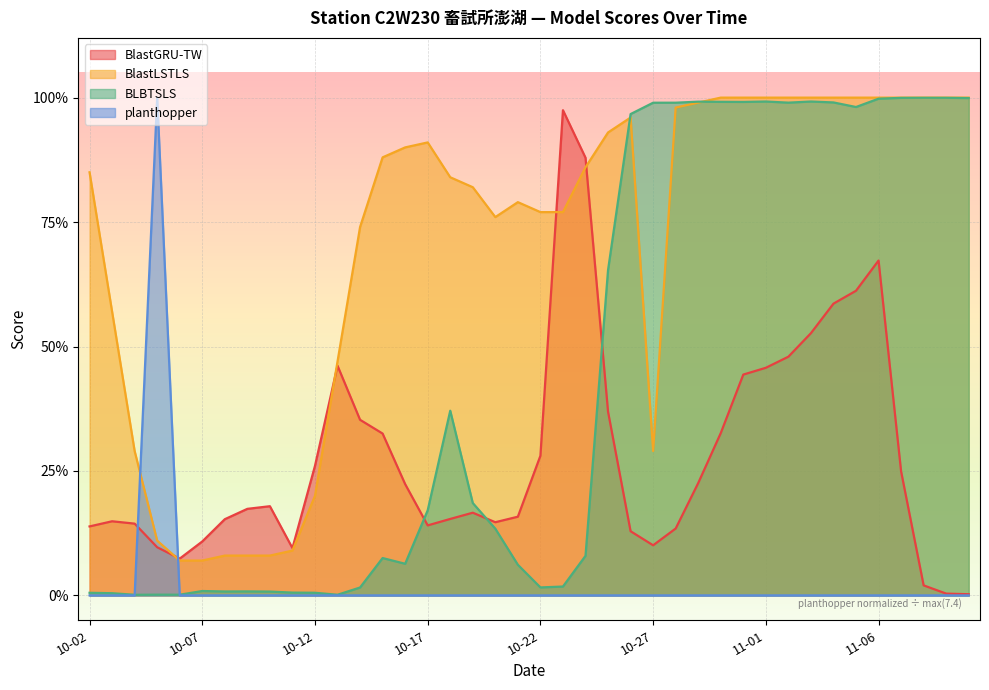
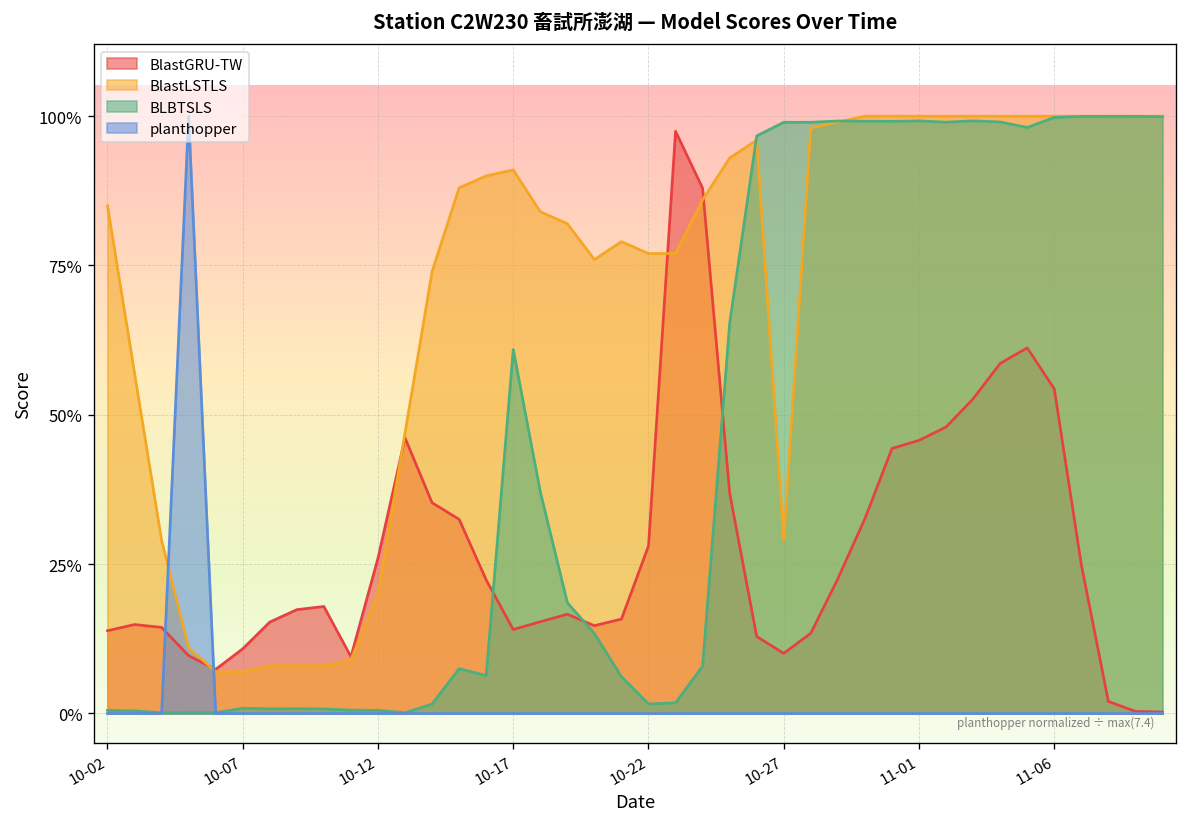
BLBTSLS, 10-17: 17% -> 61%
BlastGRU-TW, 11-06: 67% -> 54%
